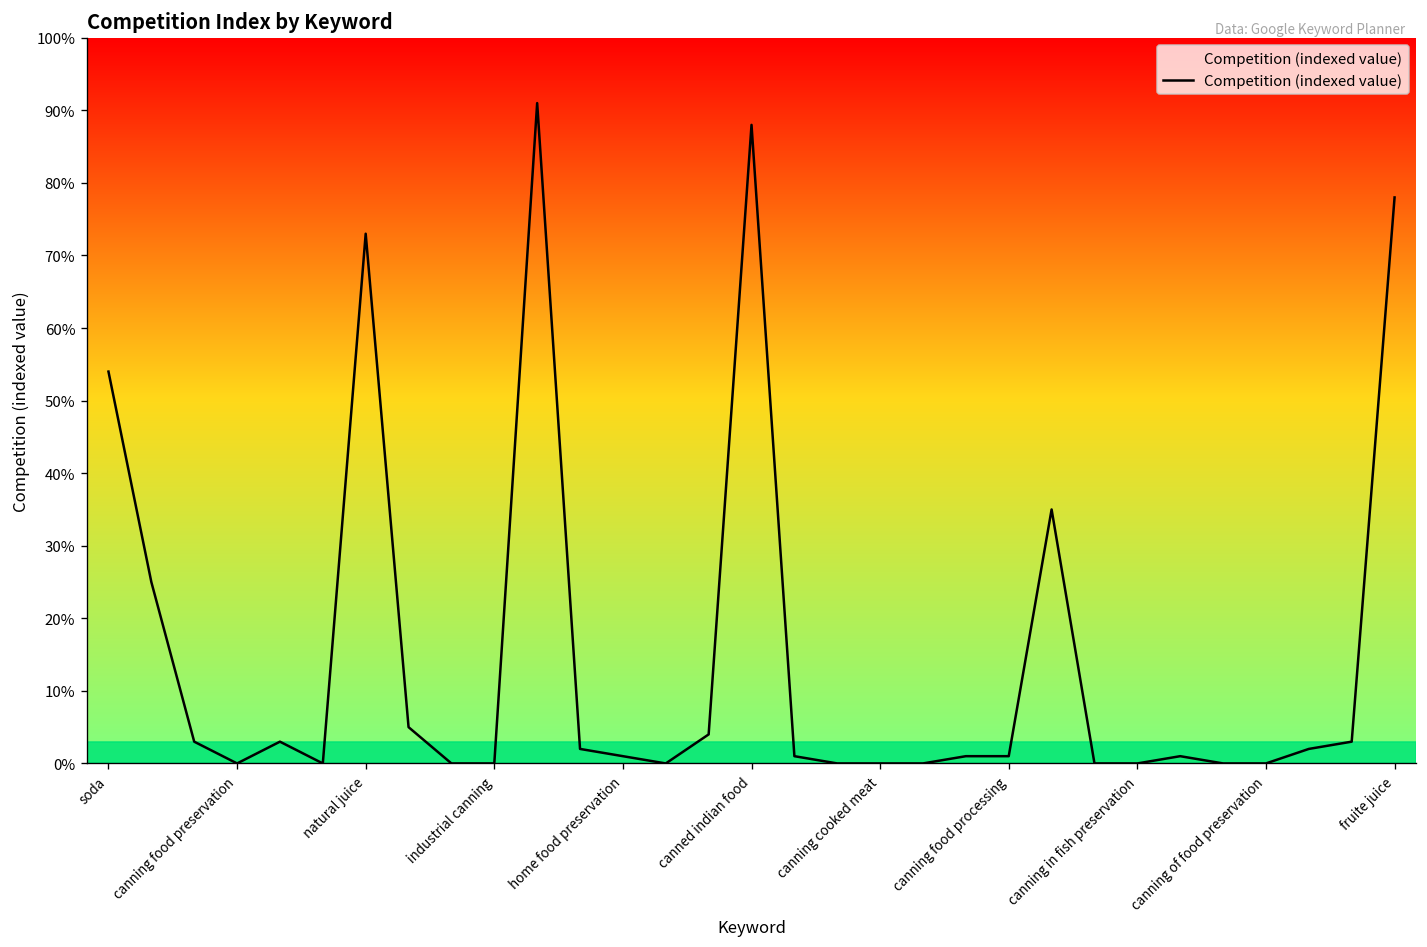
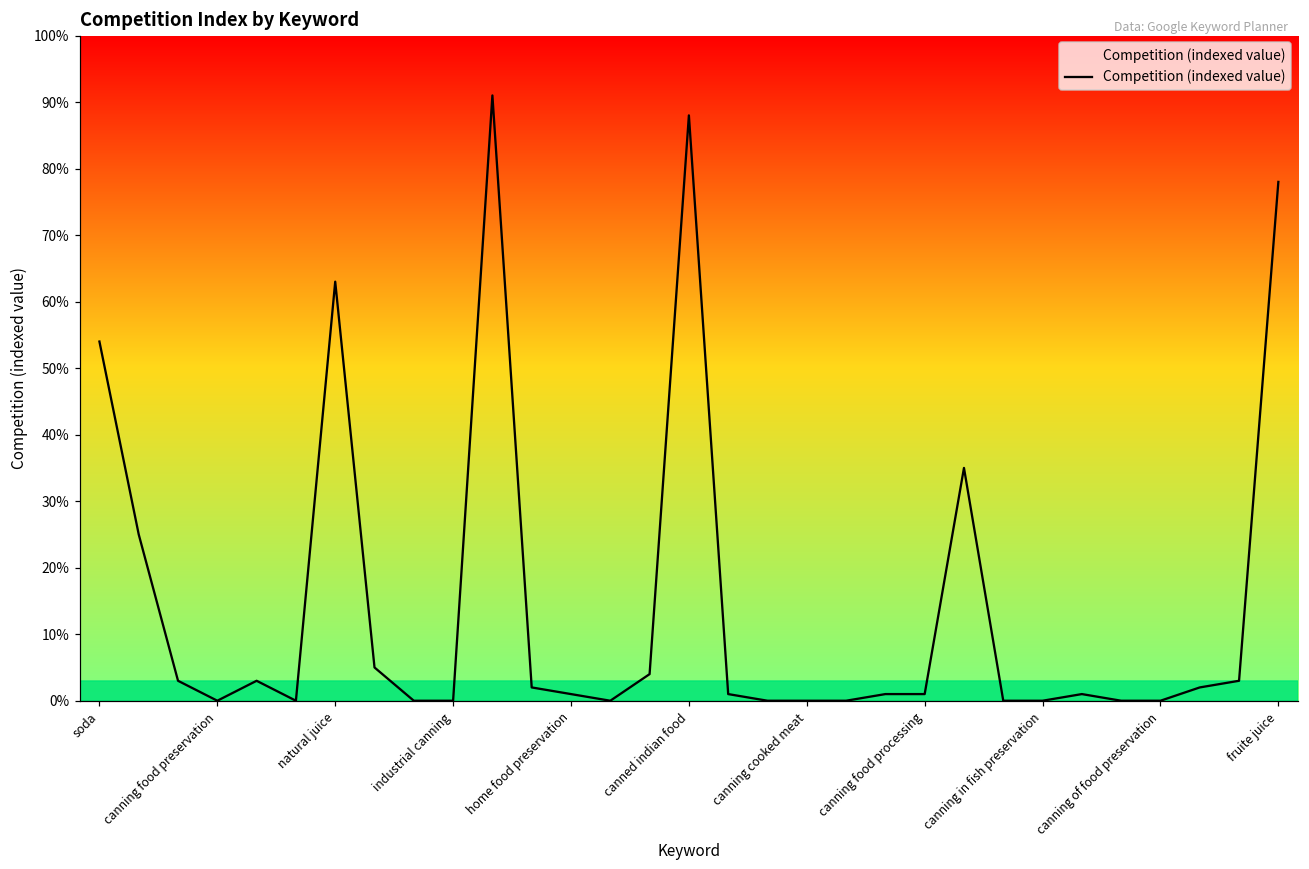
natural juice: 73% -> 63%
